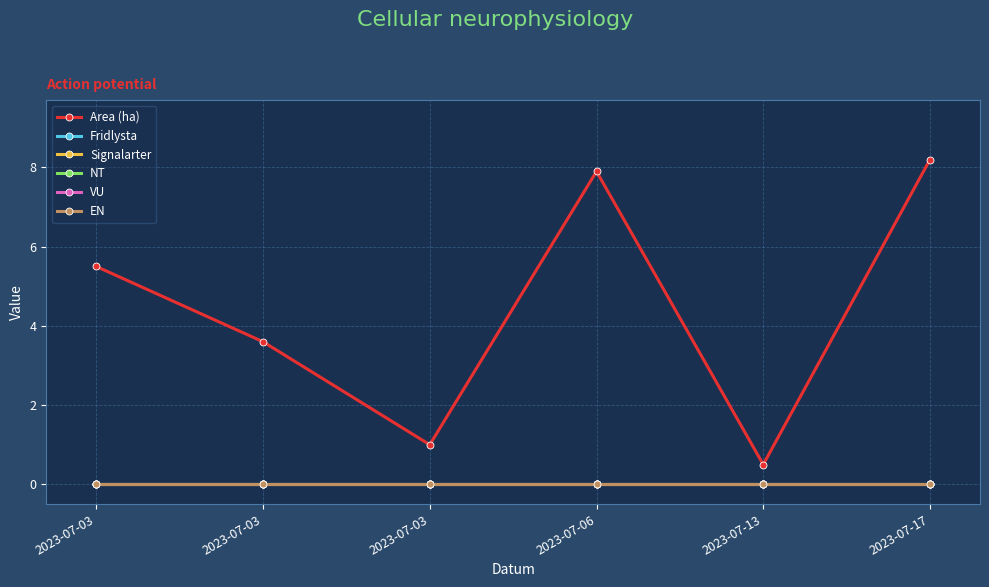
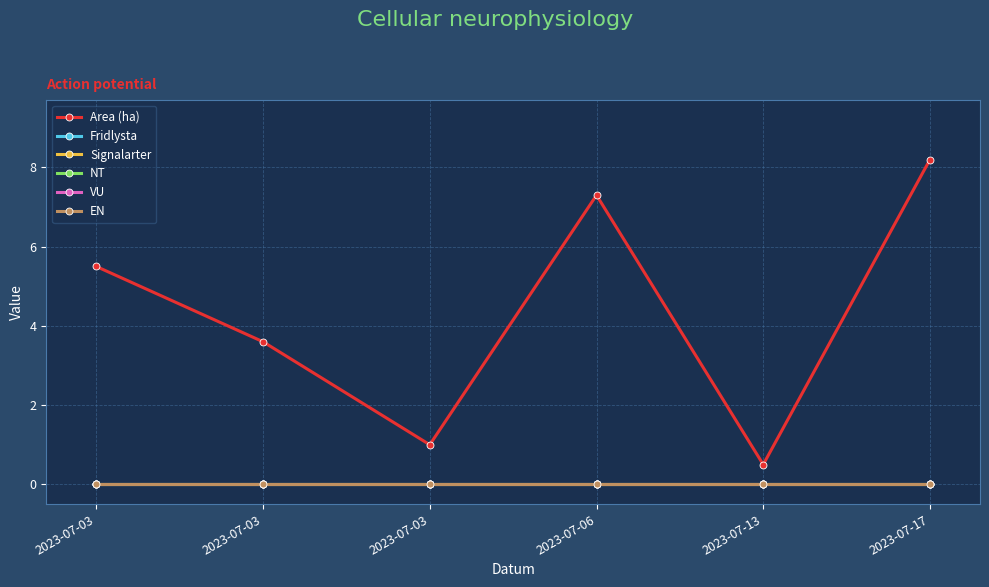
Area (ha), 2023-07-06: 7.9 -> 7.3
